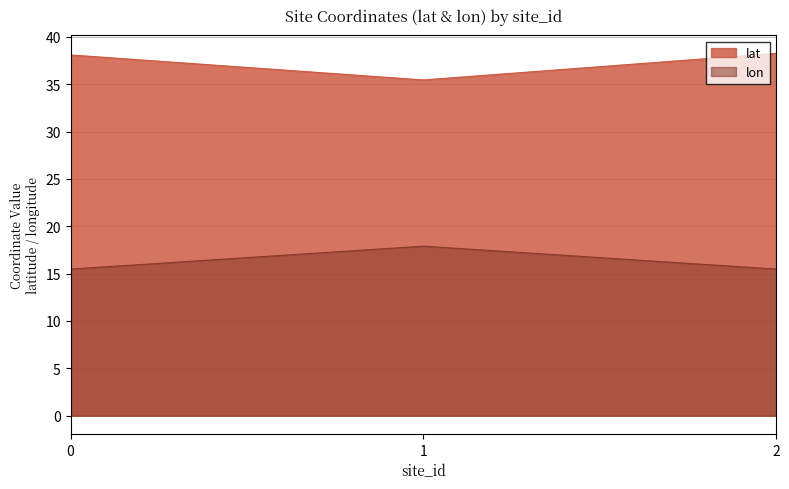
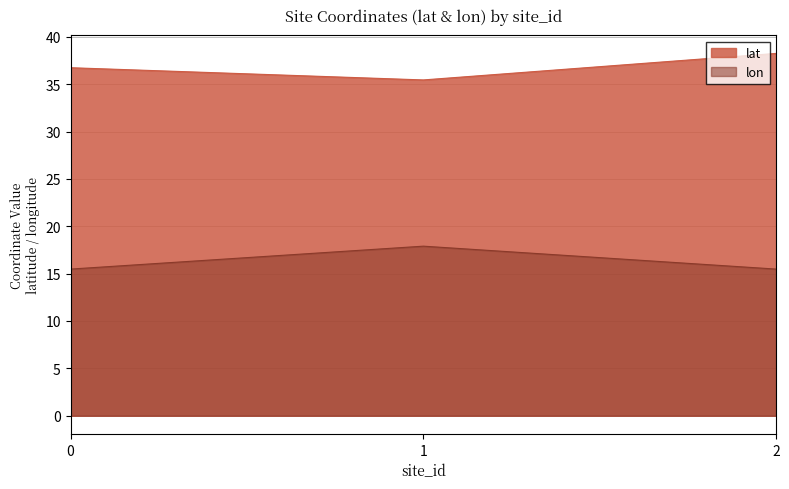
lat, 0: 38 -> 37
